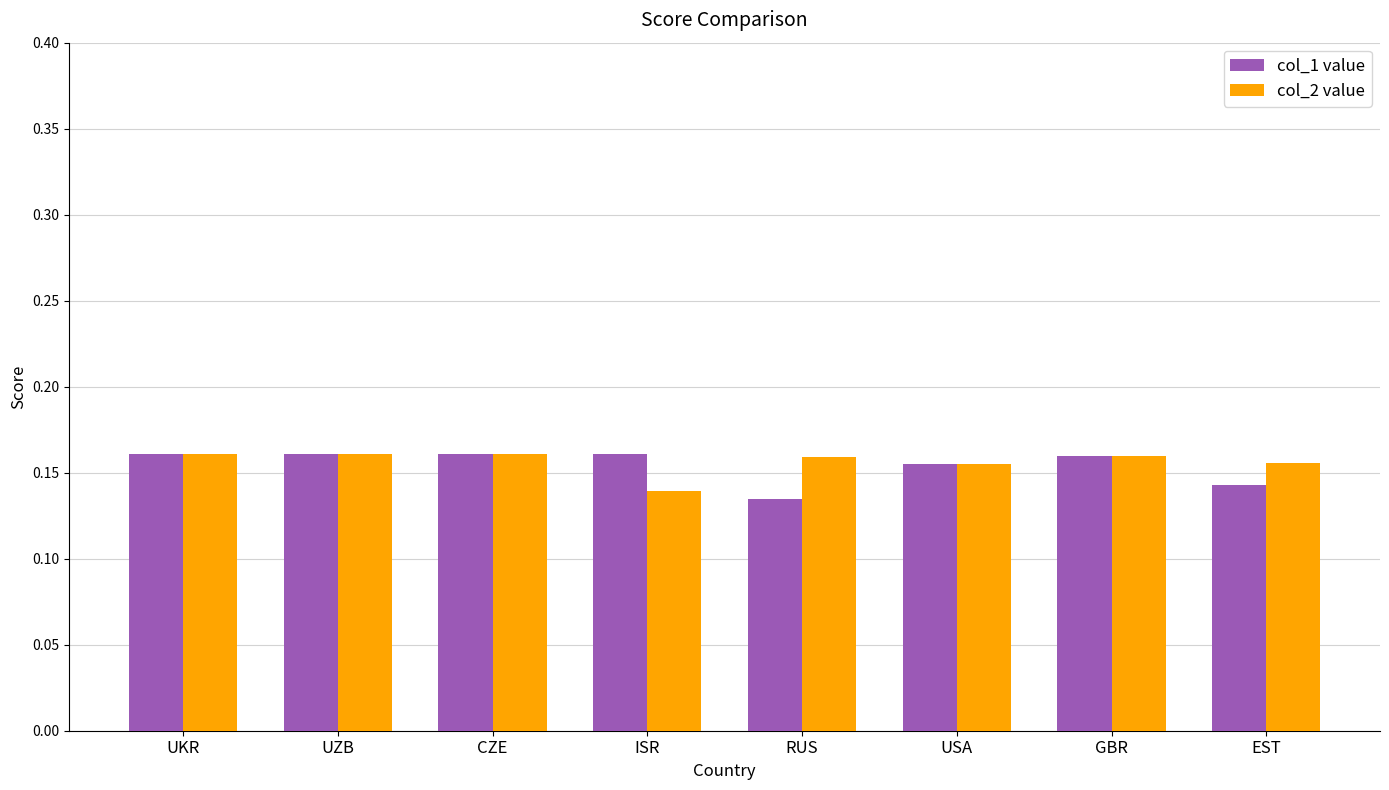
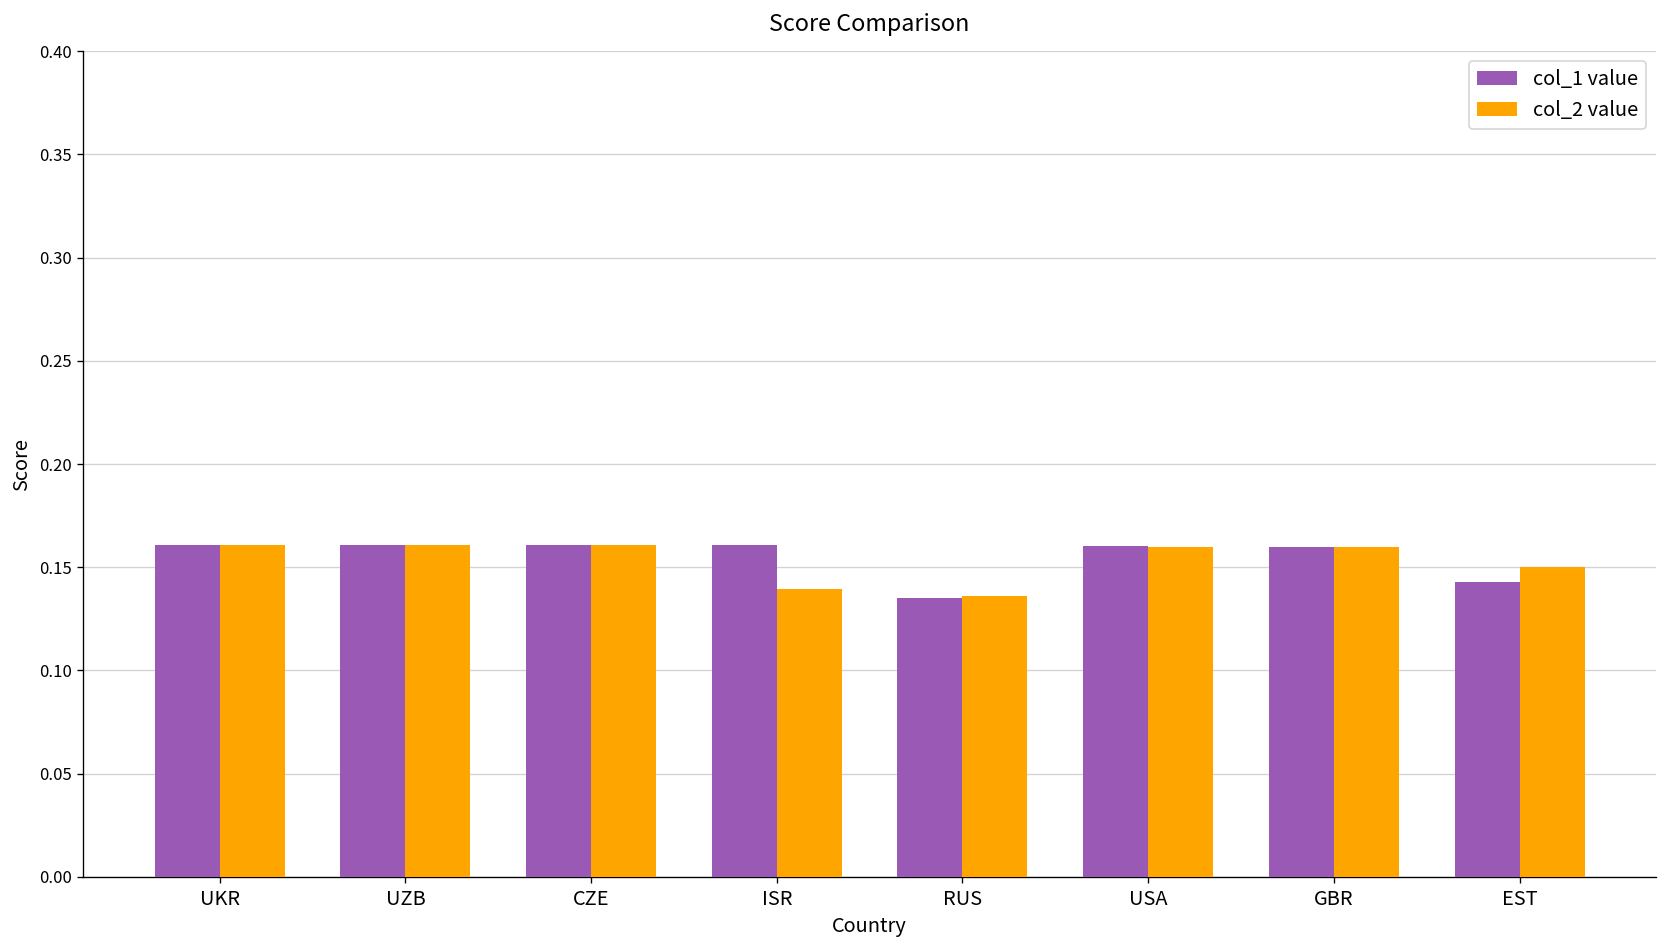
col_2 value, RUS: 0.159 -> 0.136
col_1 value, USA: 0.155 -> 0.160
col_2 value, USA: 0.155 -> 0.160
col_2 value, EST: 0.156 -> 0.150
